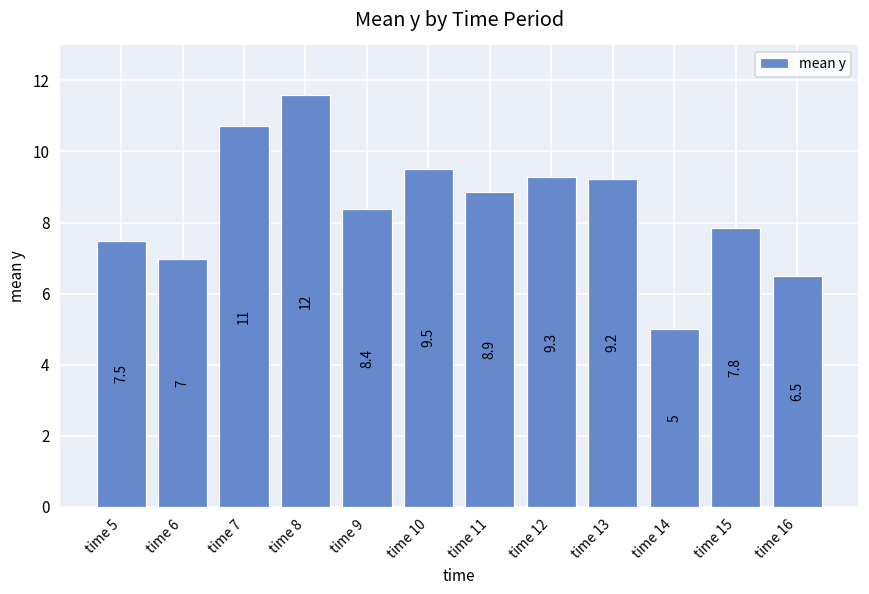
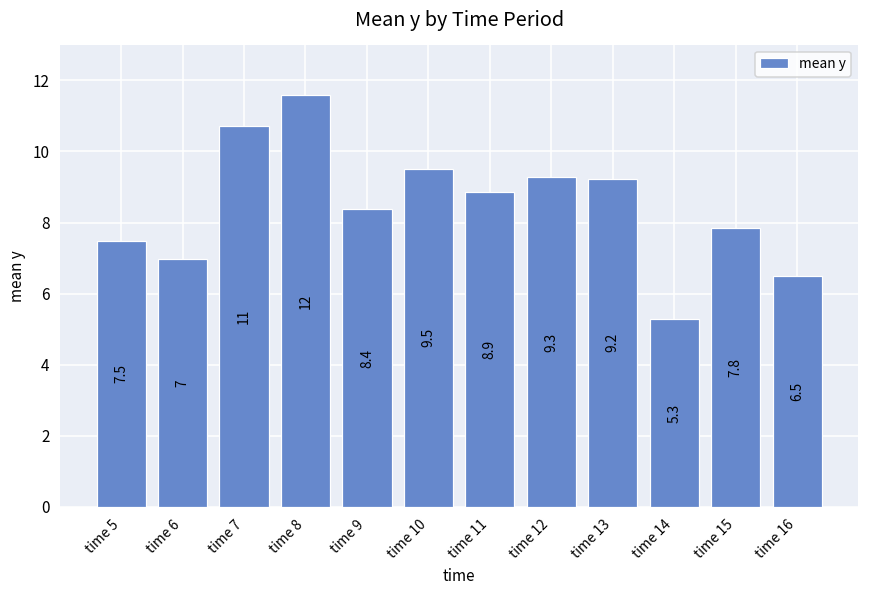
time 14: 5 -> 5.3
